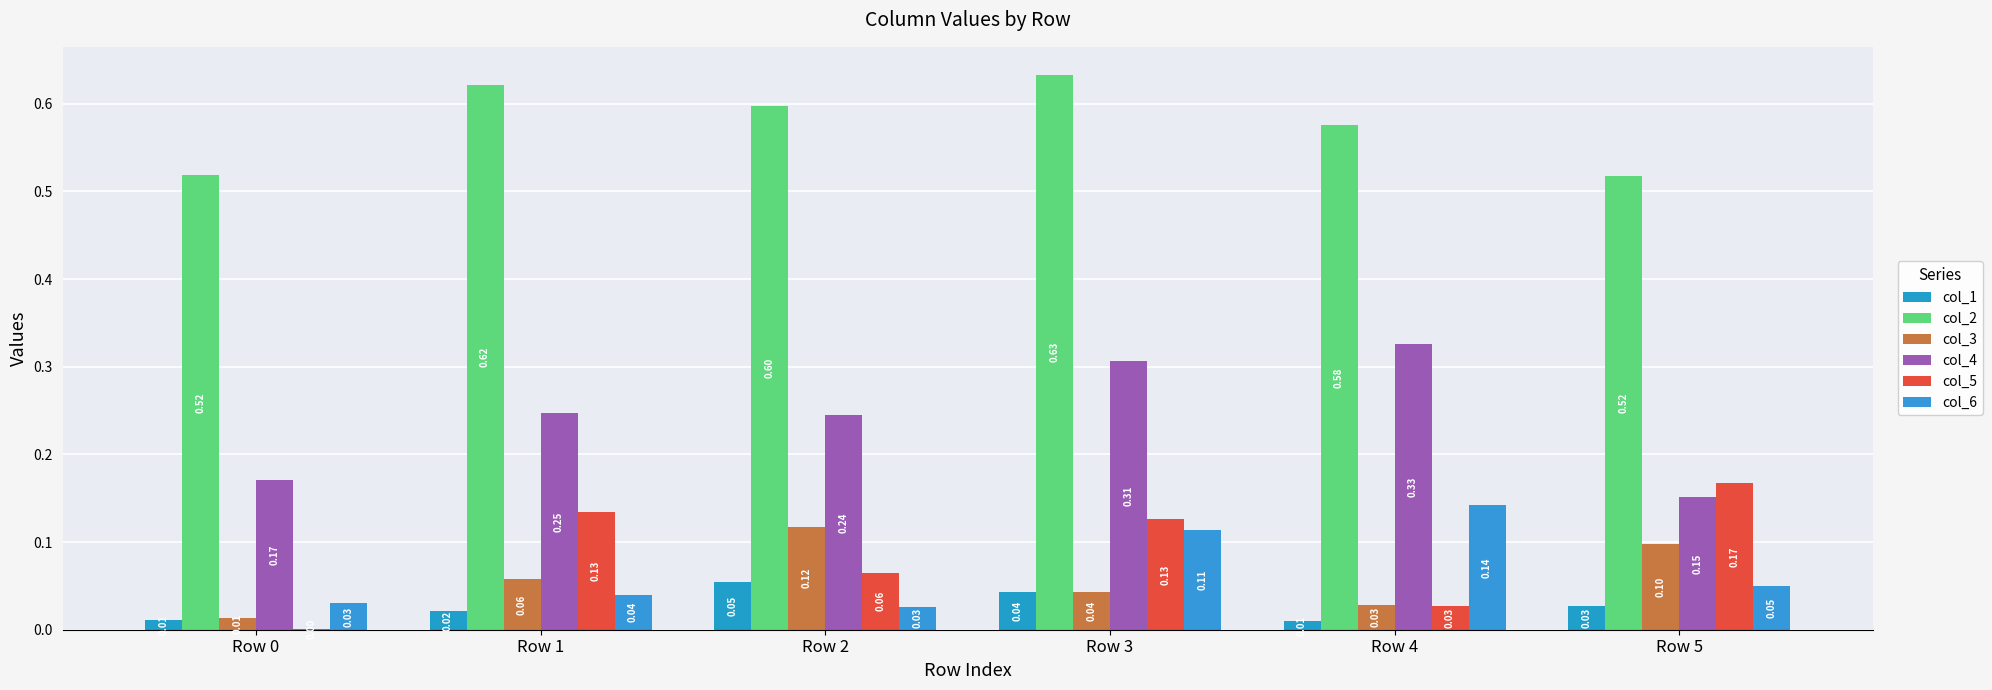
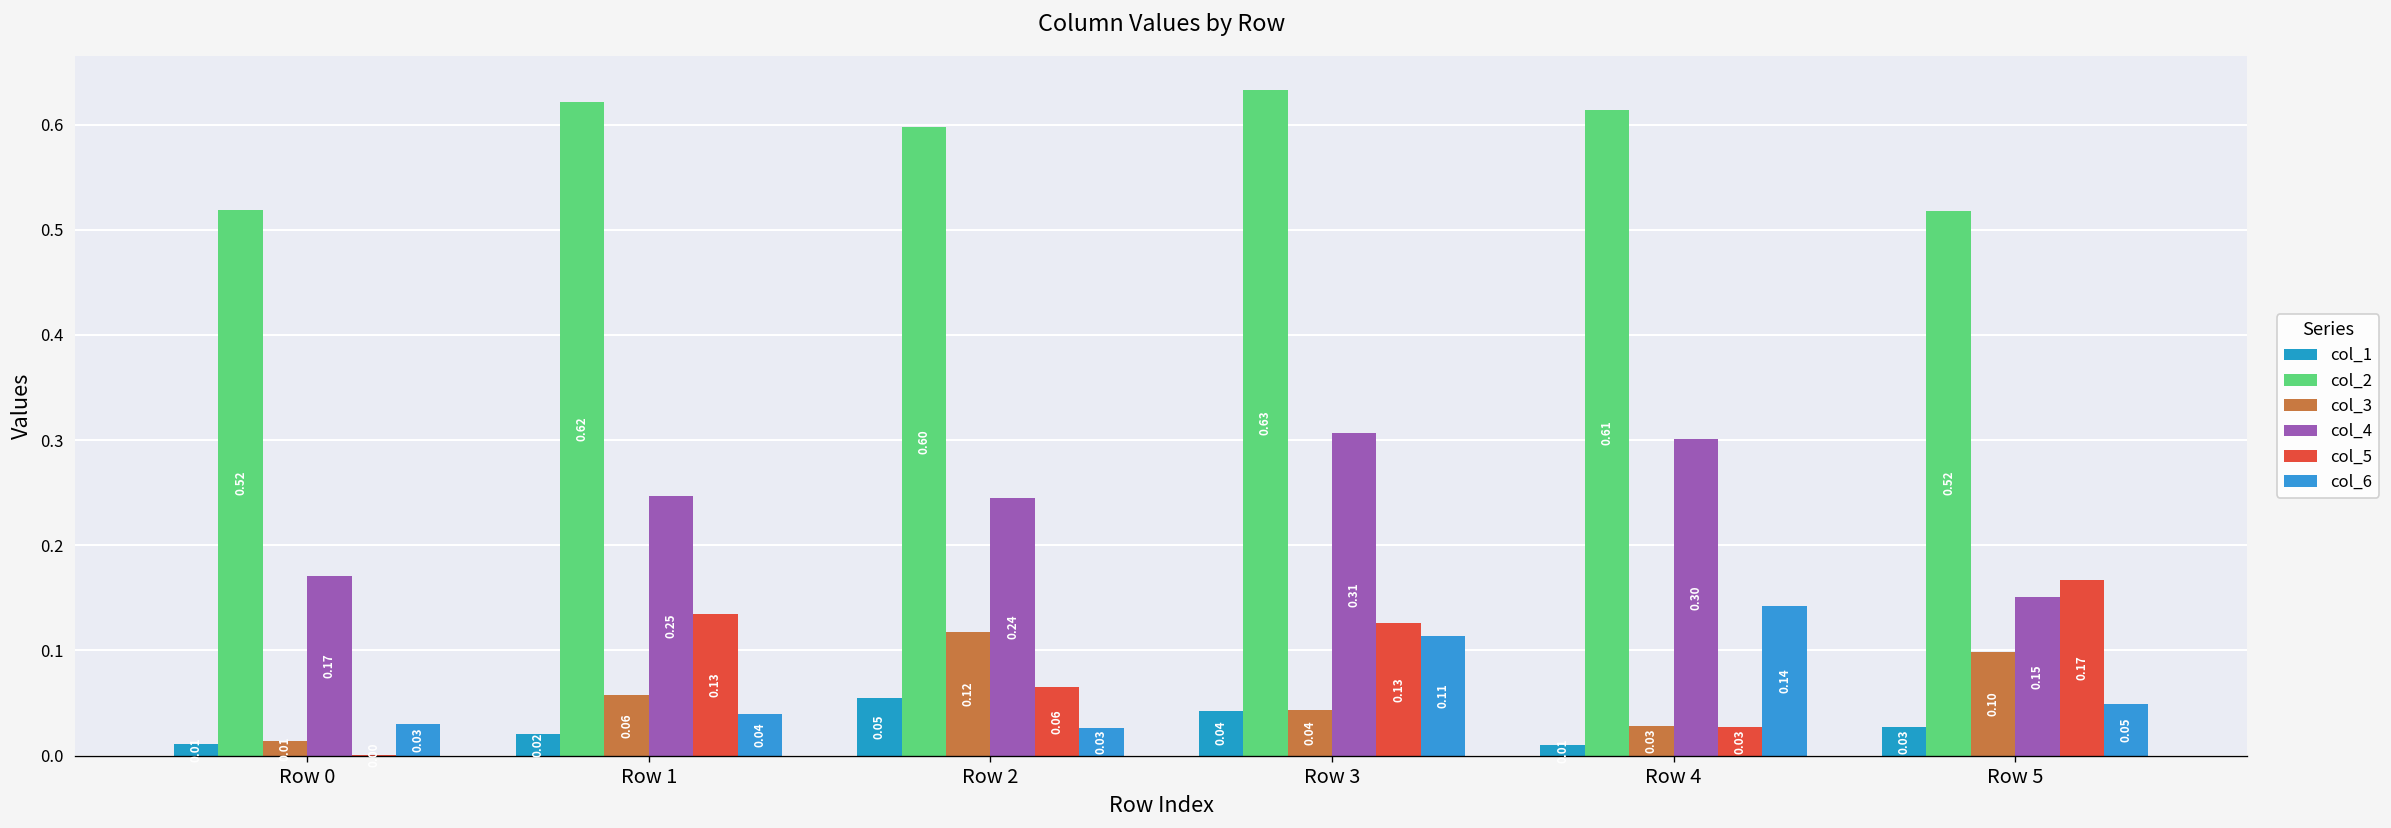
col_2, Row 4: 0.58 -> 0.61
col_4, Row 4: 0.33 -> 0.30
